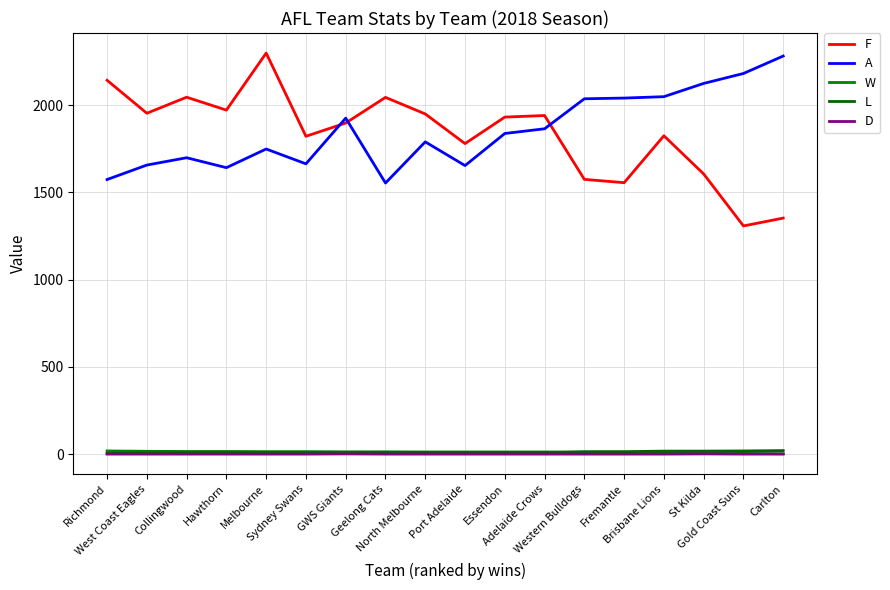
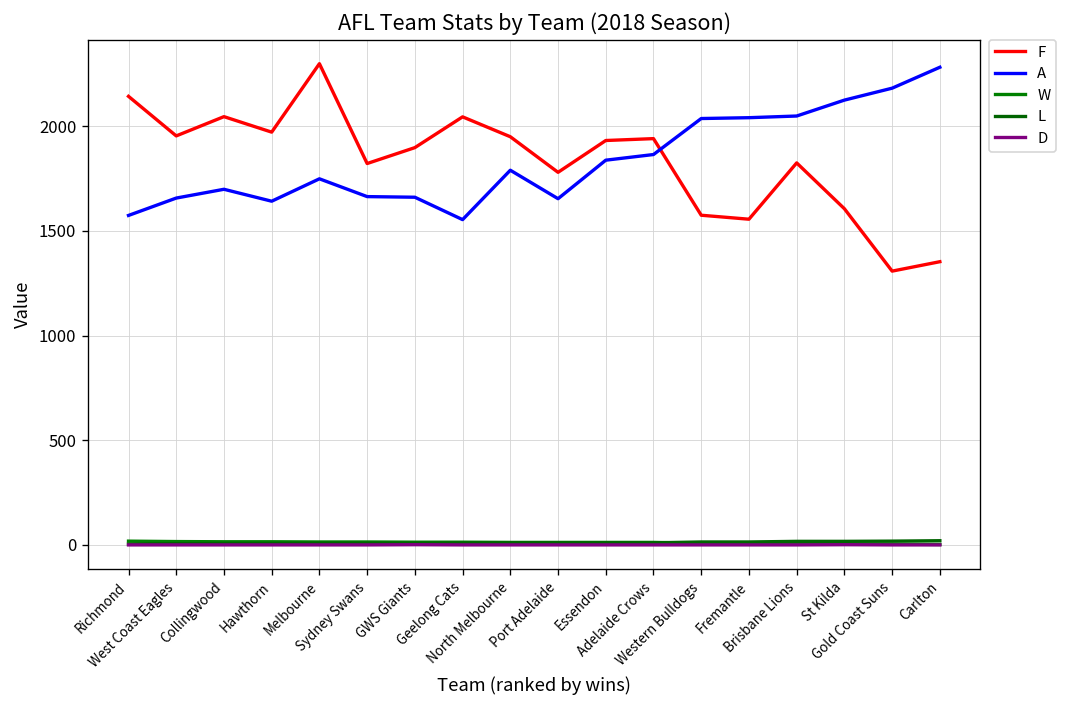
A, GWS Giants: 1930 -> 1660
